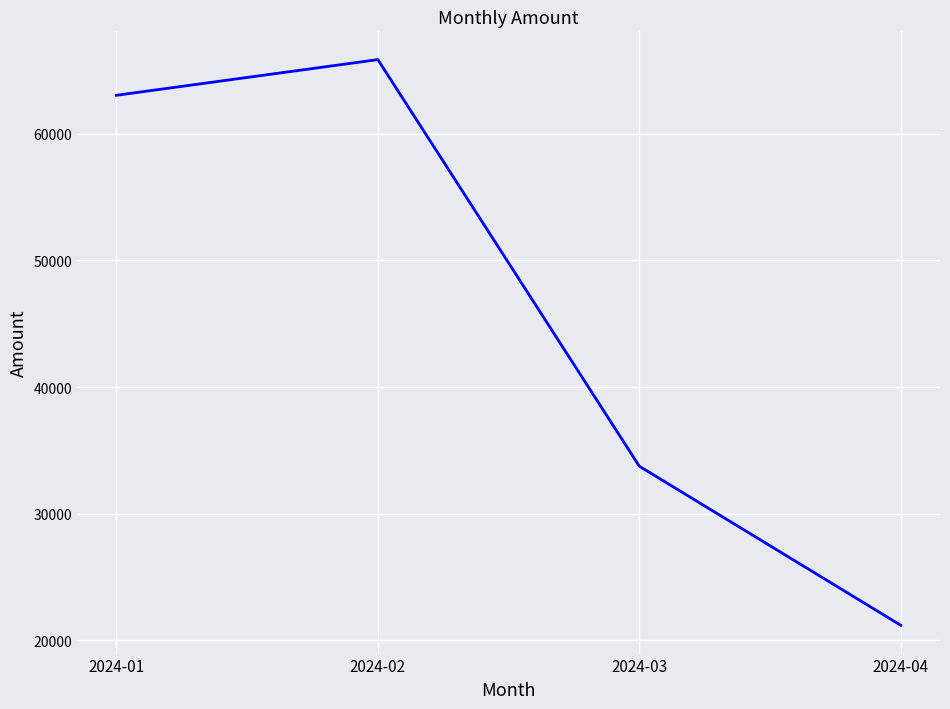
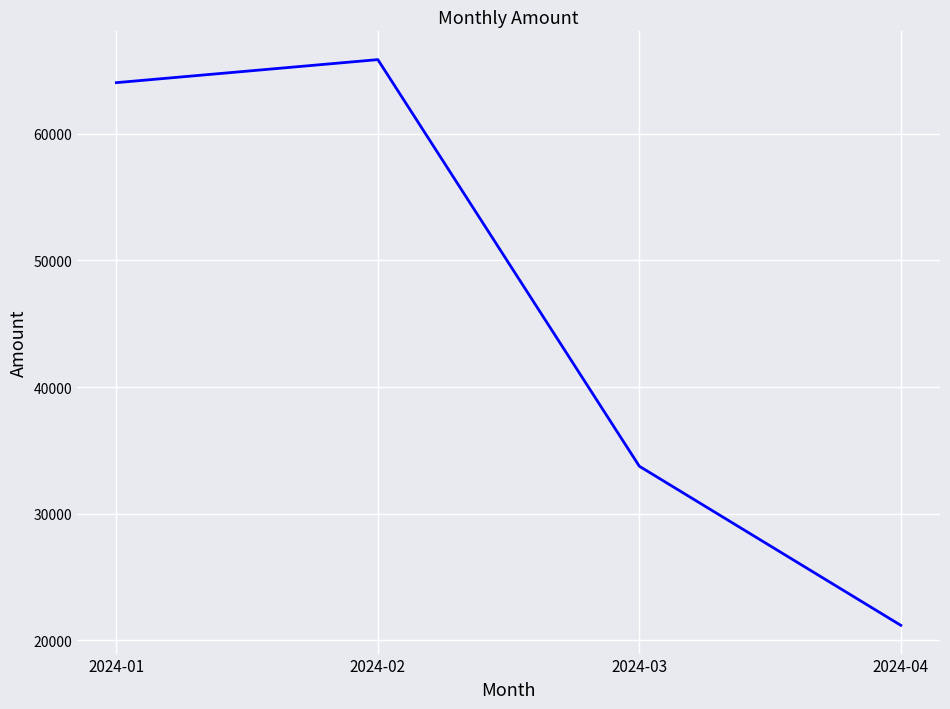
2024-01: 63000 -> 64000
